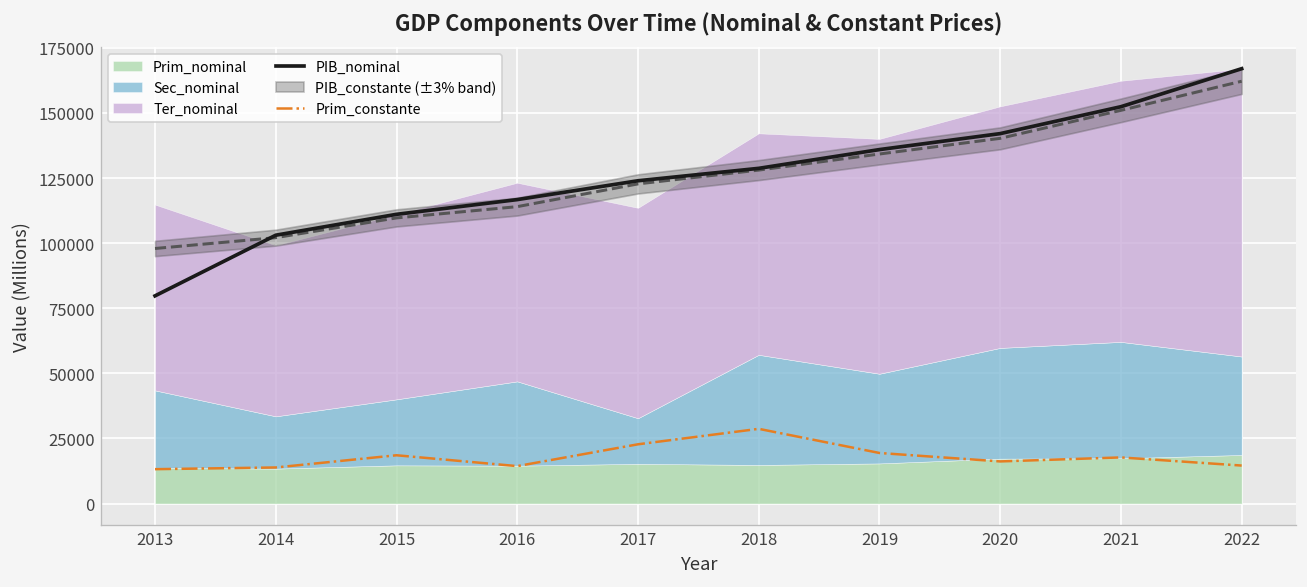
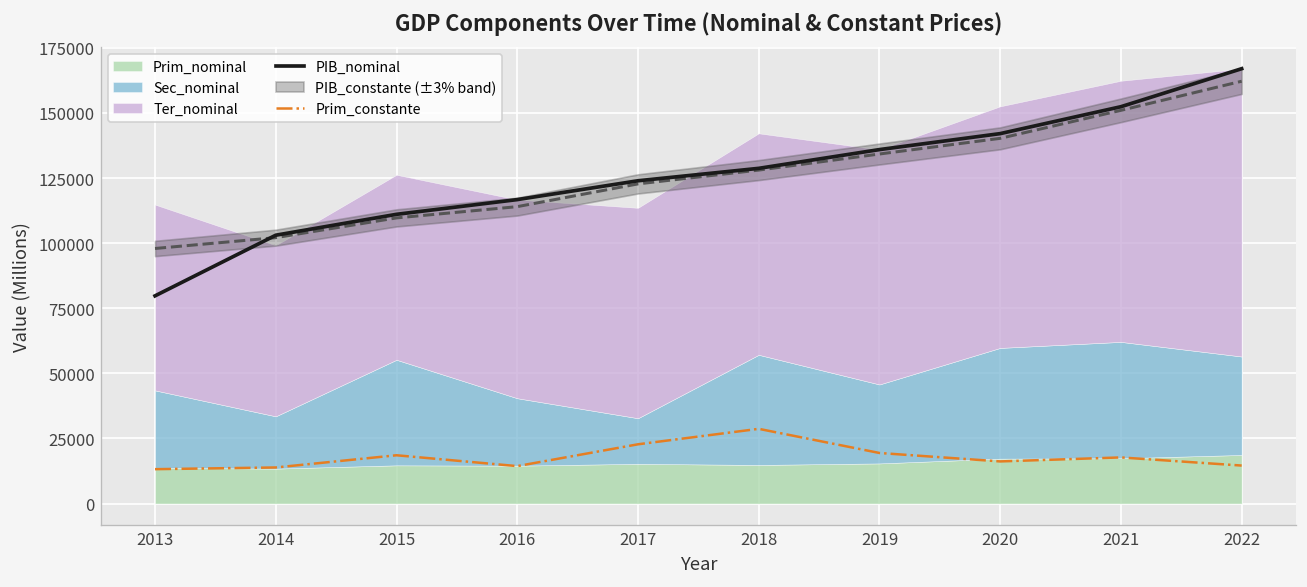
Sec_nominal, 2015: 25000 -> 41000
Sec_nominal, 2016: 32000 -> 26000
Sec_nominal, 2019: 34000 -> 30000
